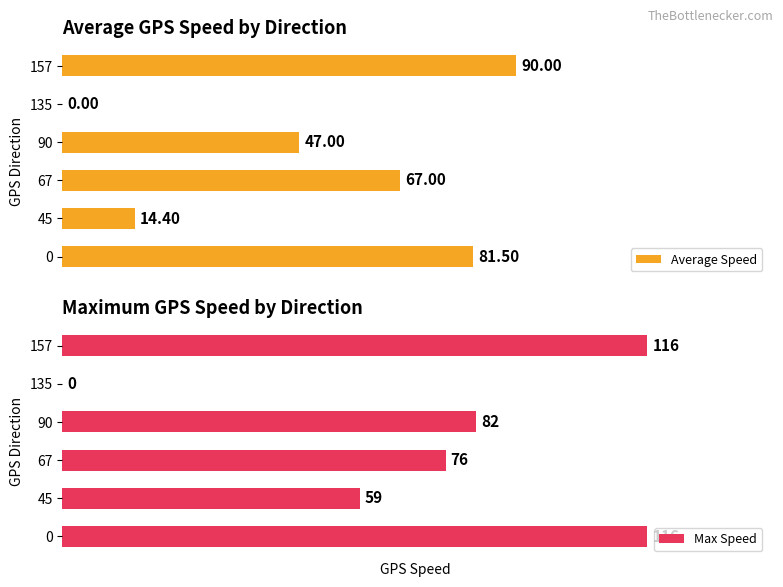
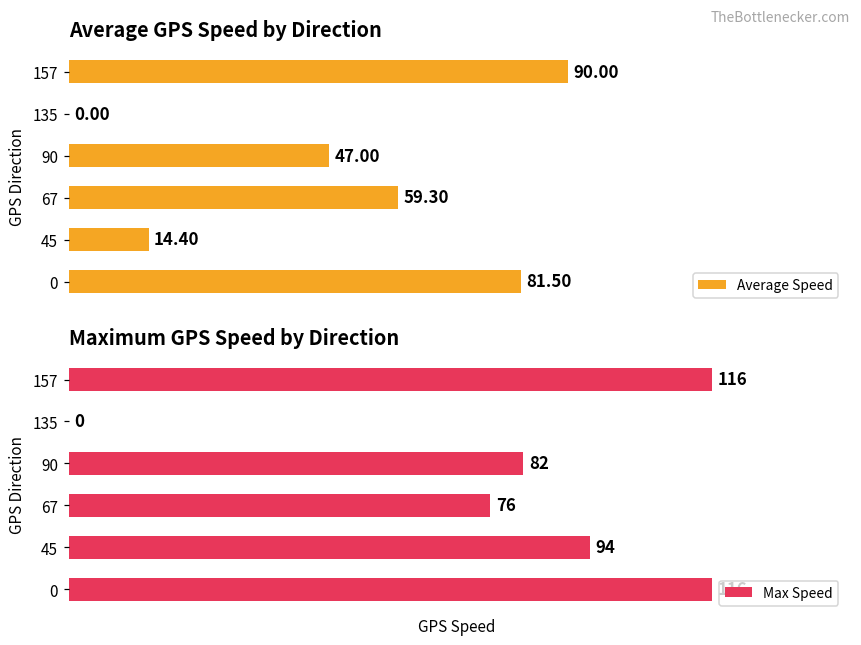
Average GPS Speed by Direction, 67: 67.00 -> 59.30
Maximum GPS Speed by Direction, 45: 59 -> 94
